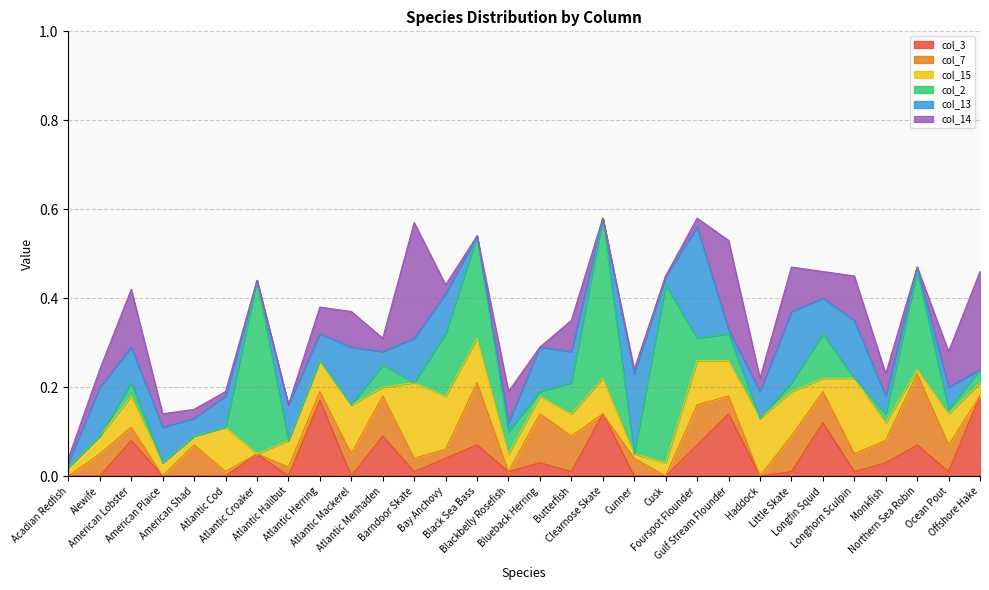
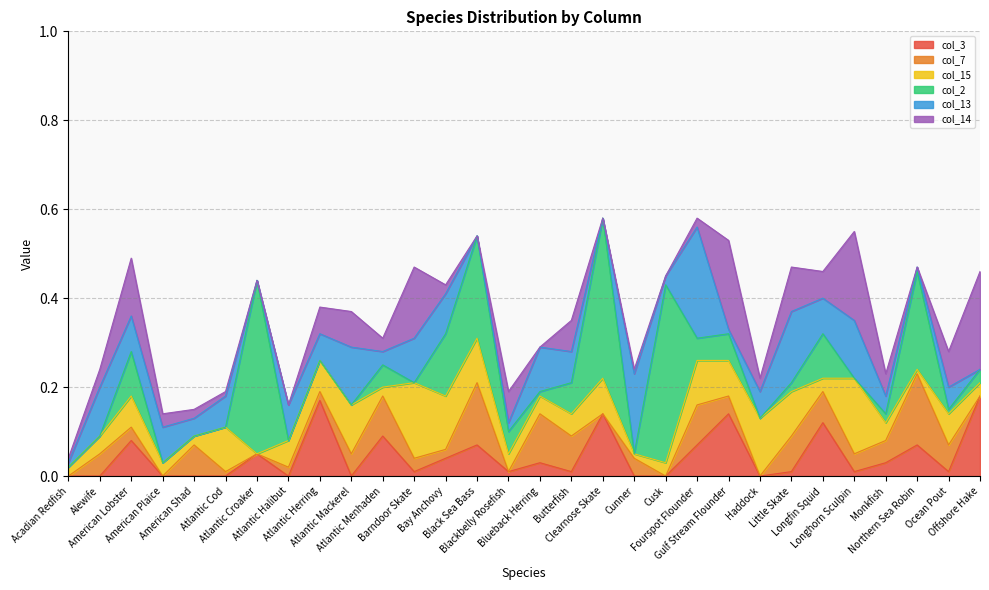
col_2, American Lobster: 0.03 -> 0.10
col_14, Barndoor Skate: 0.26 -> 0.16
col_14, Longhorn Sculpin: 0.1 -> 0.2
